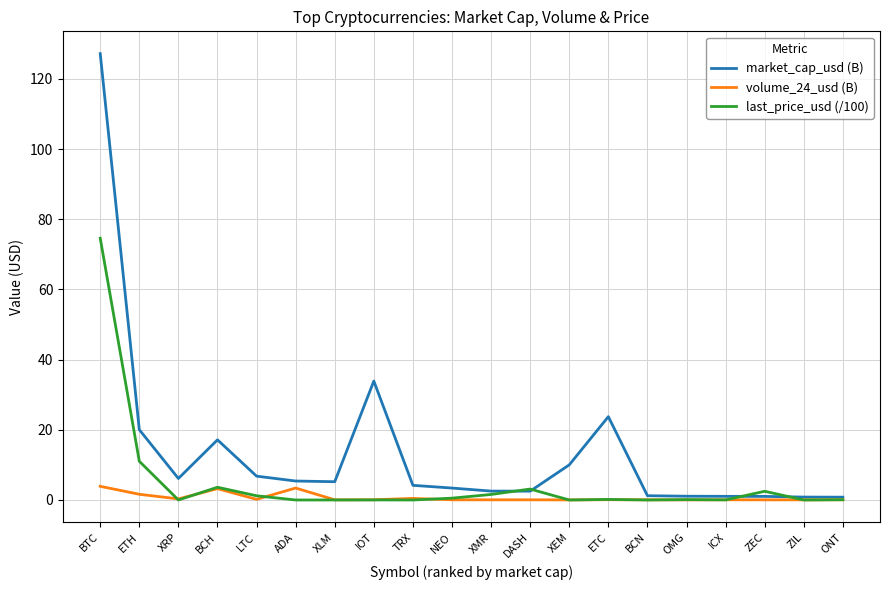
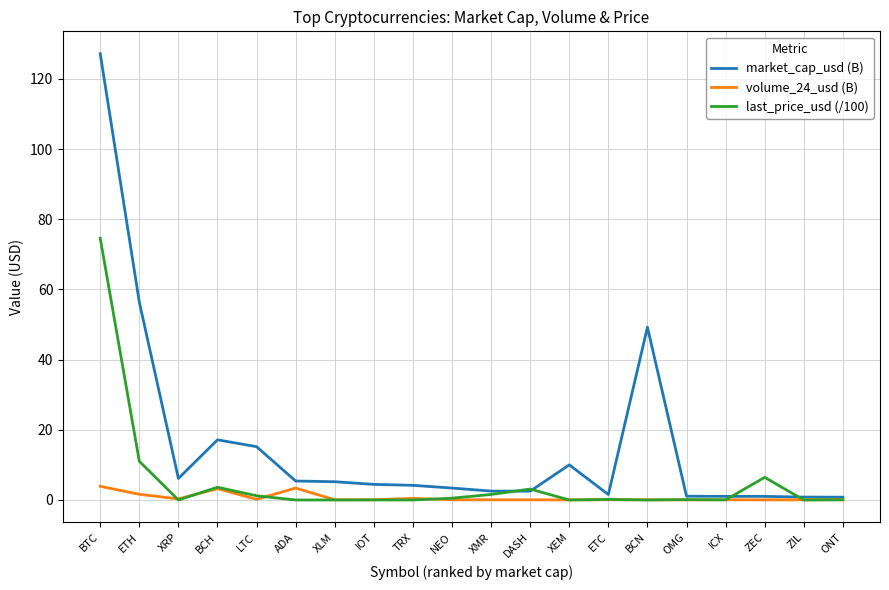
market_cap_usd (B), ETH: 20 -> 56
market_cap_usd (B), LTC: 7 -> 15
market_cap_usd (B), IOT: 34 -> 4
market_cap_usd (B), ETC: 24 -> 2
market_cap_usd (B), BCN: 1 -> 49
last_price_usd (/100), ZEC: 2 -> 6
